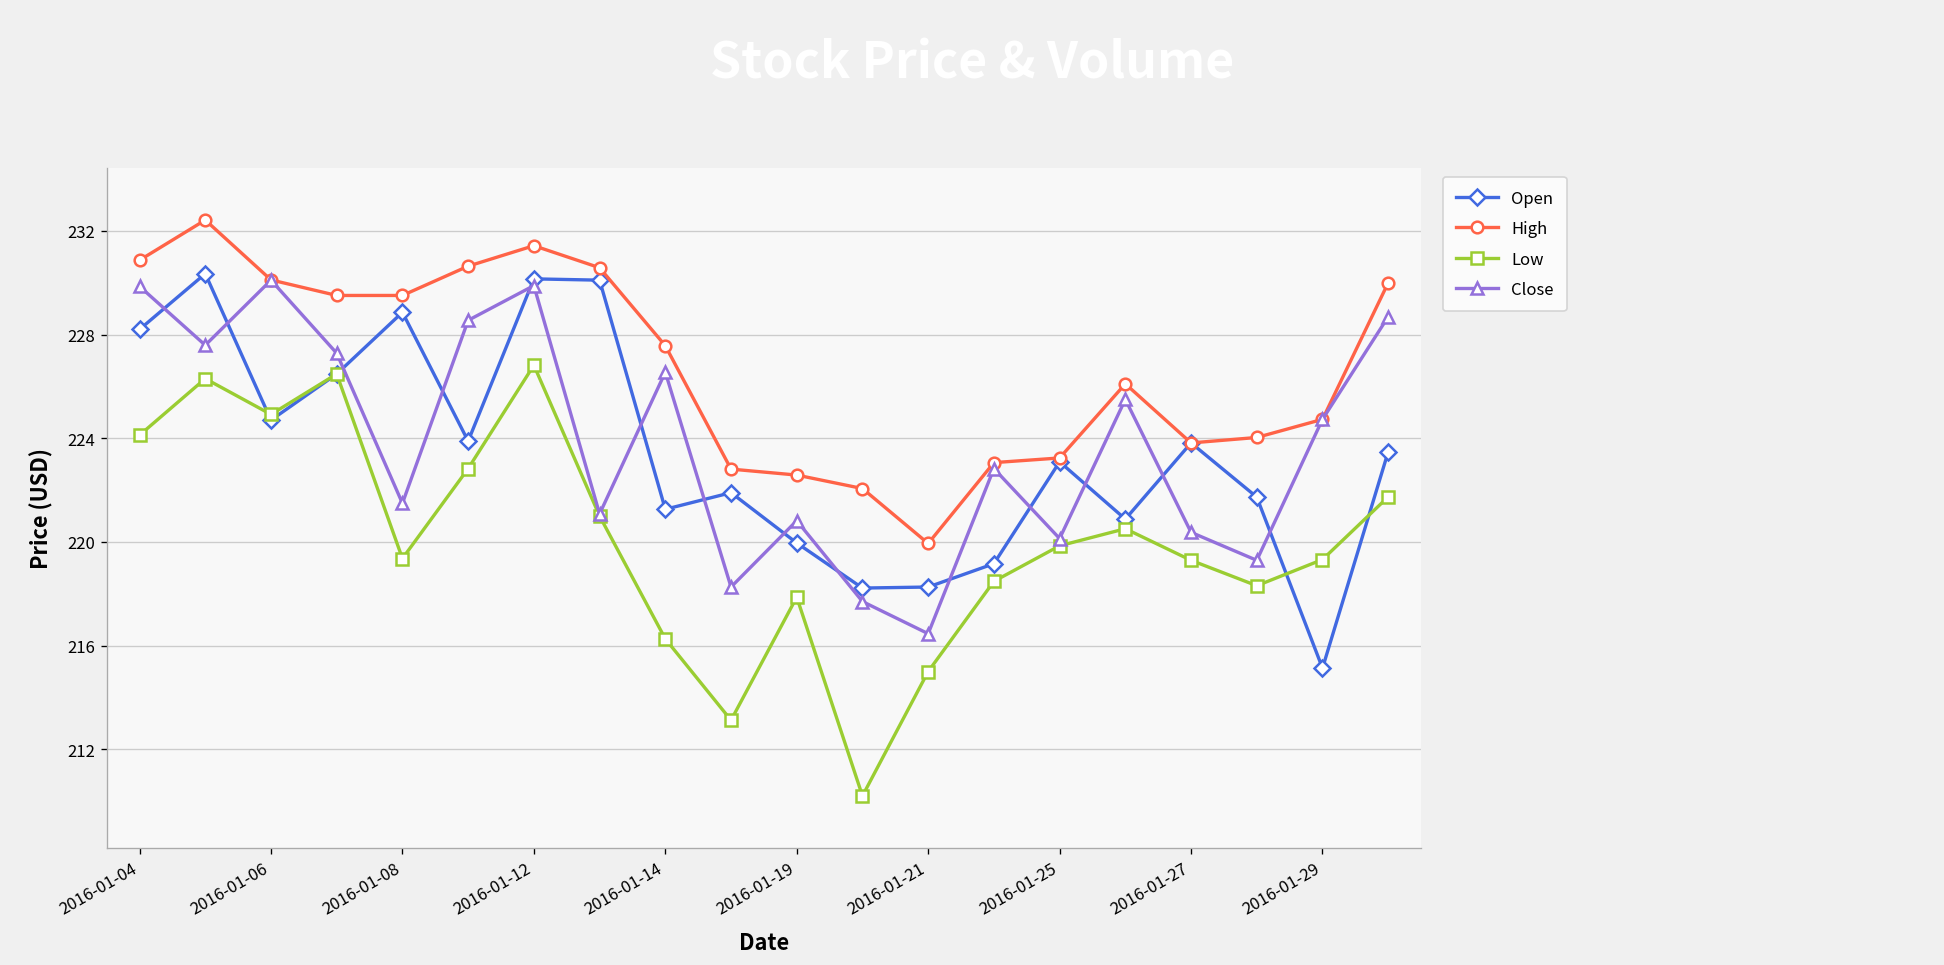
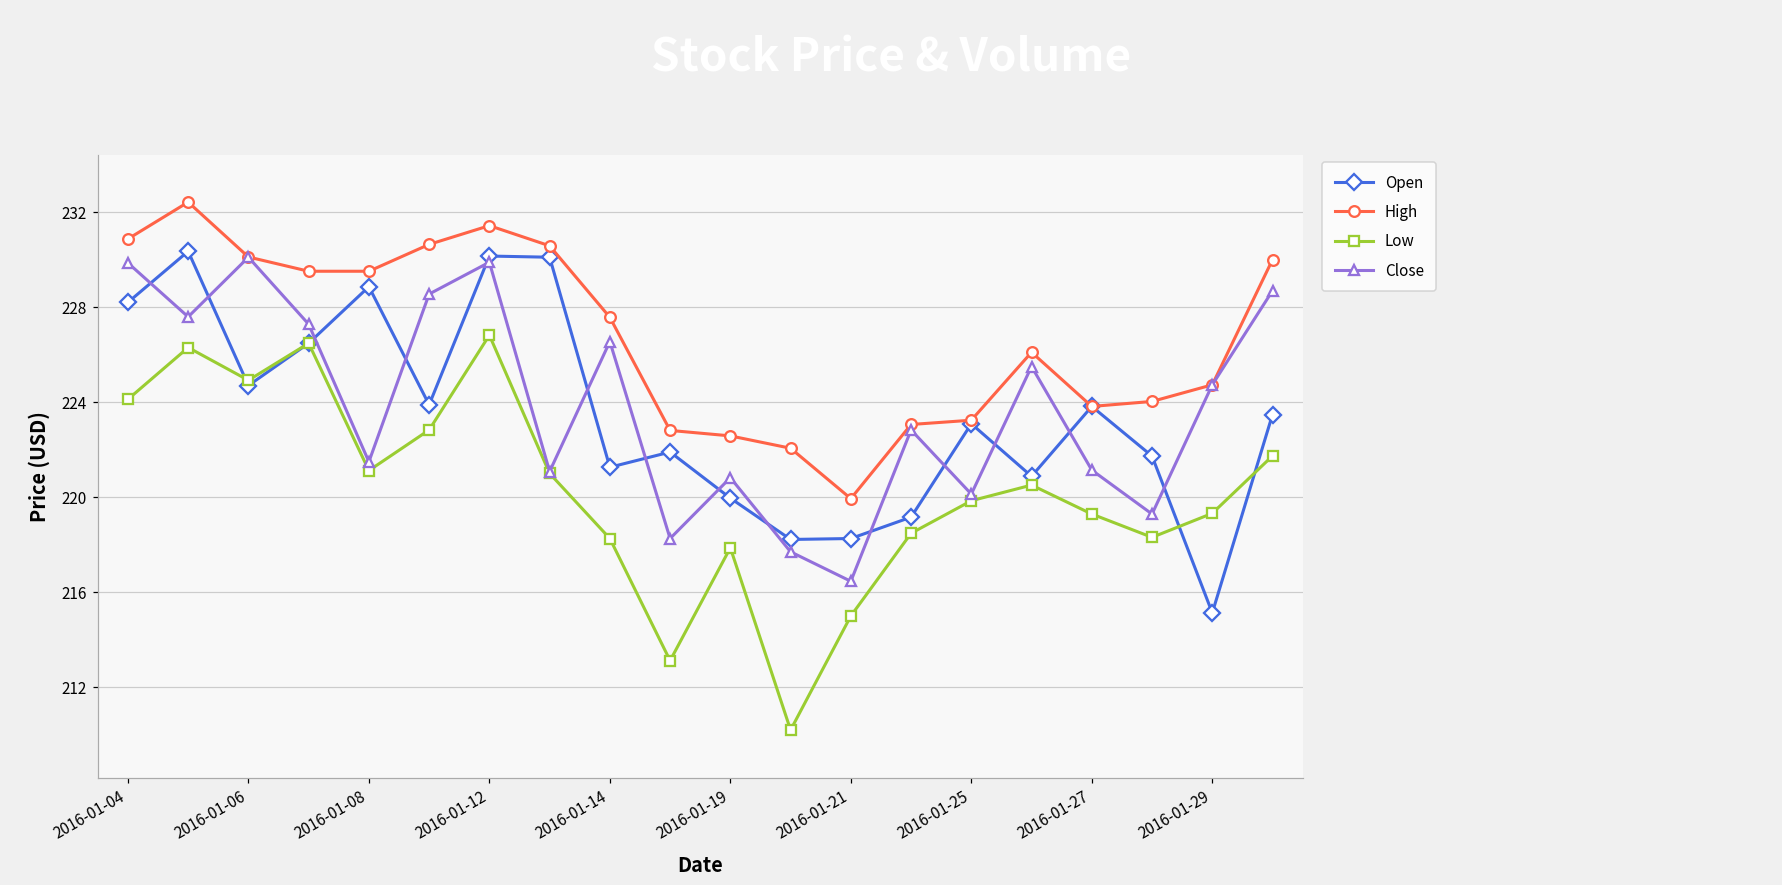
Low, 2016-01-08: 219.4 -> 221.1
Low, 2016-01-14: 216.3 -> 218.3
Close, 2016-01-27: 220.4 -> 221.1
